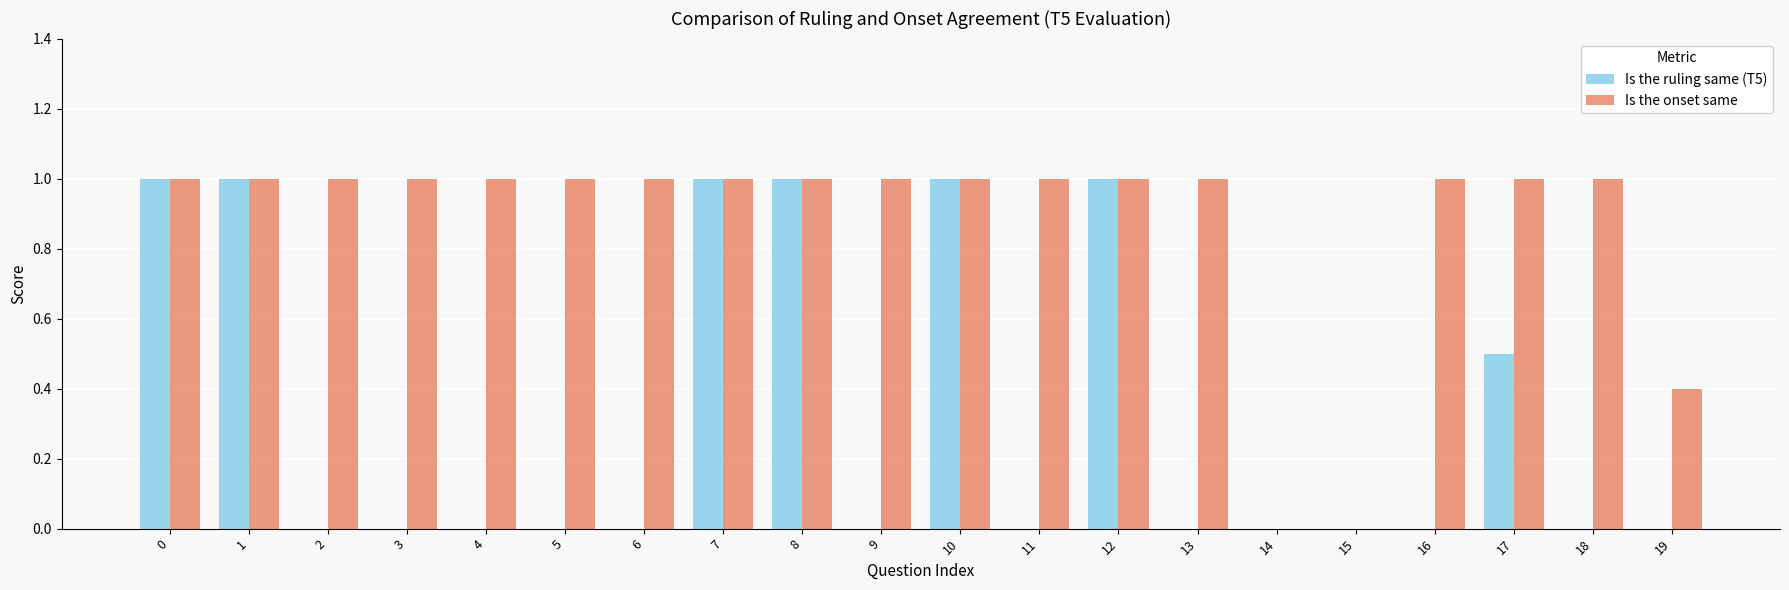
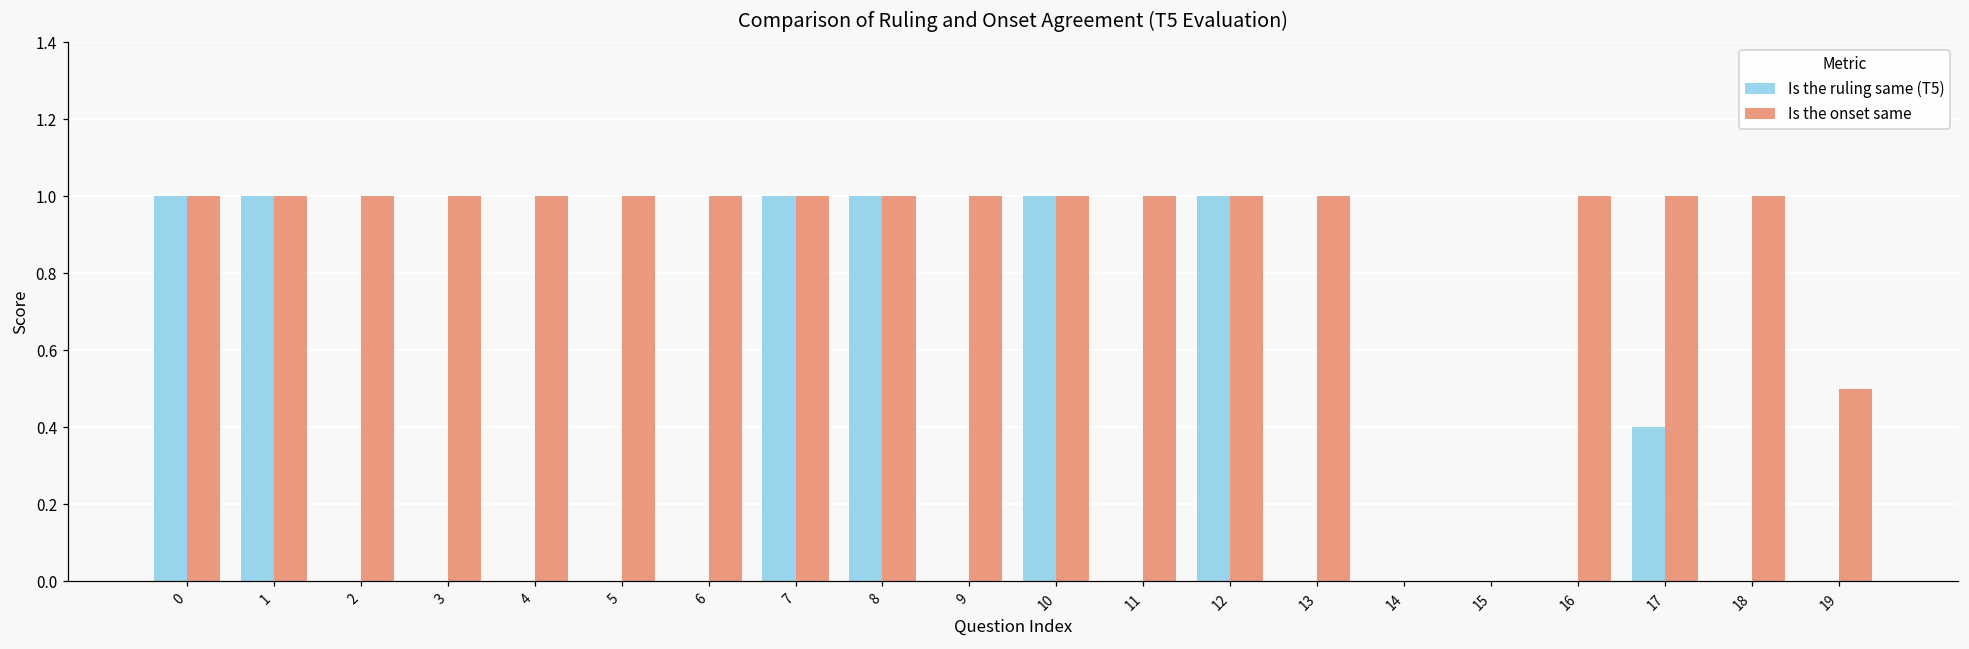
Is the ruling same (T5), 17: 0.5 -> 0.4
Is the onset same, 19: 0.4 -> 0.5
